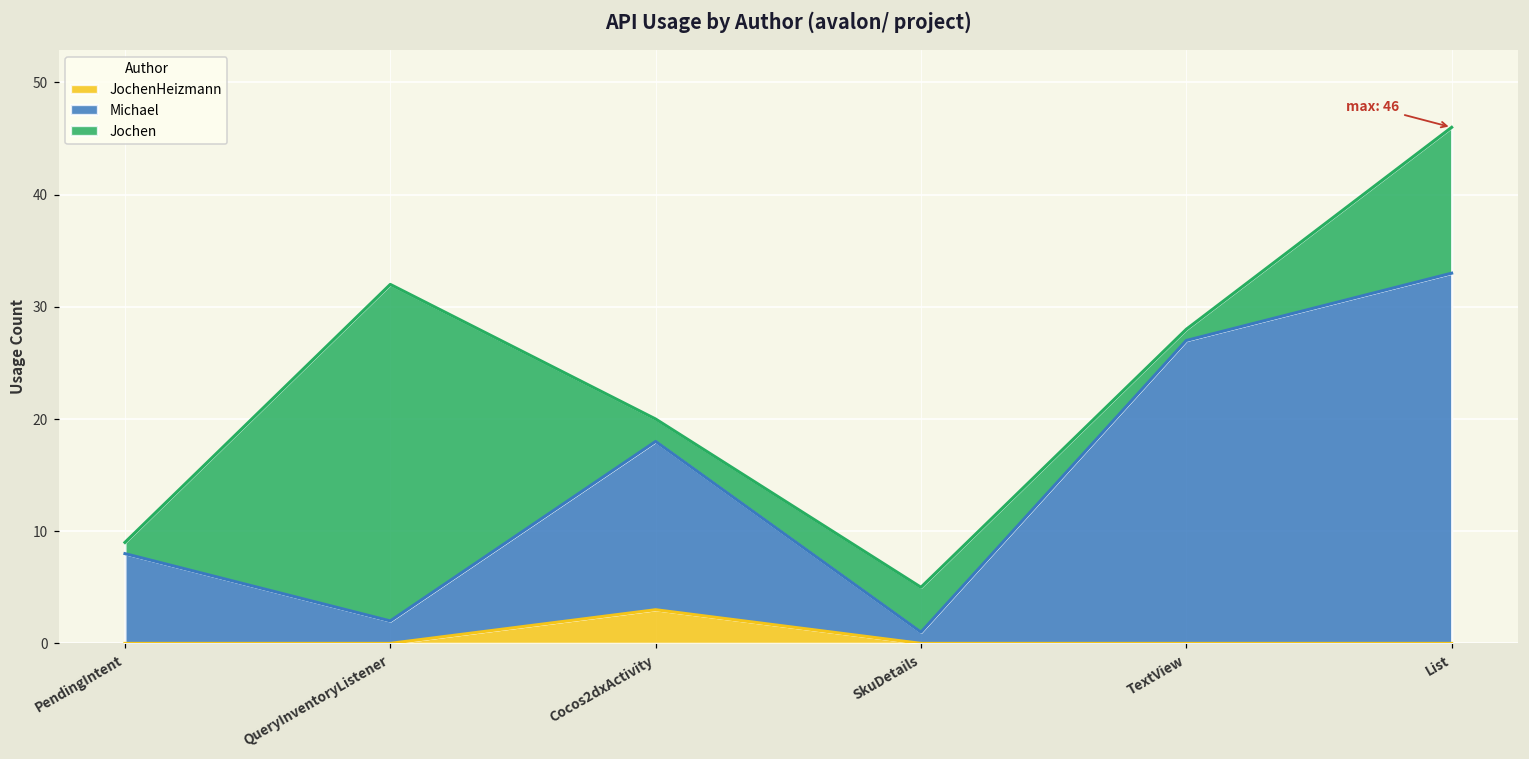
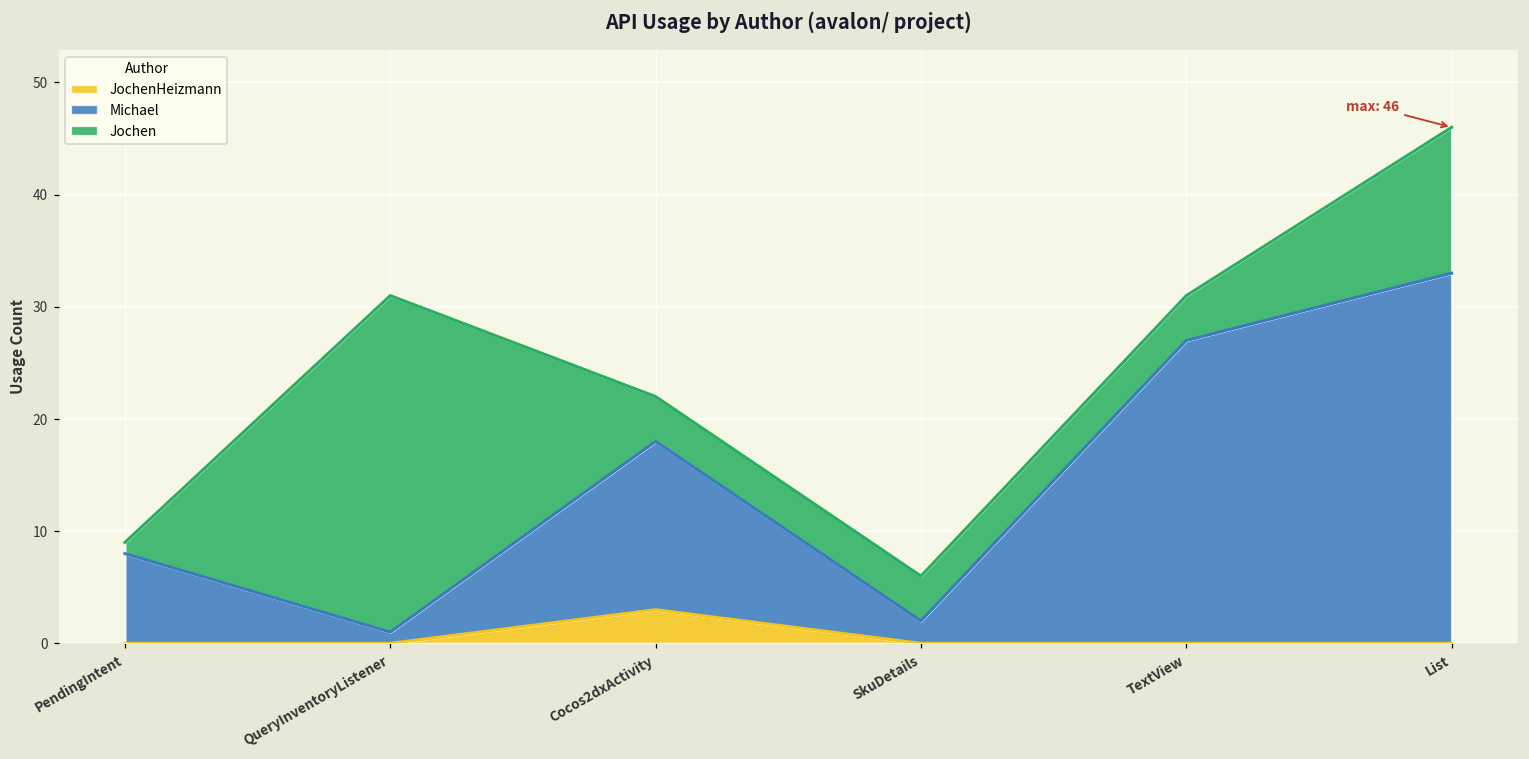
Michael, QueryInventoryListener: 2 -> 1
Jochen, Cocos2dxActivity: 2 -> 4
Michael, SkuDetails: 1 -> 2
Jochen, TextView: 1 -> 4
